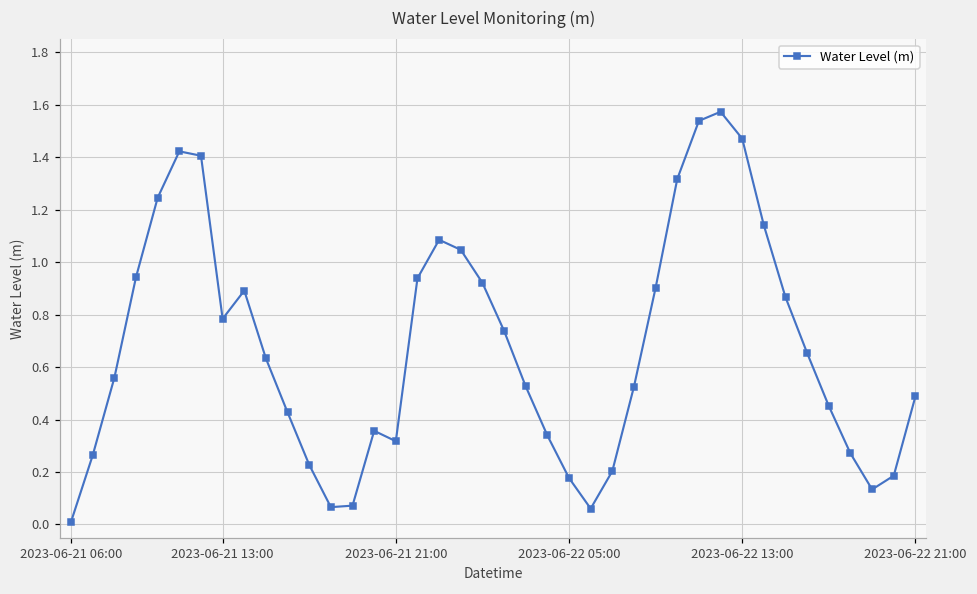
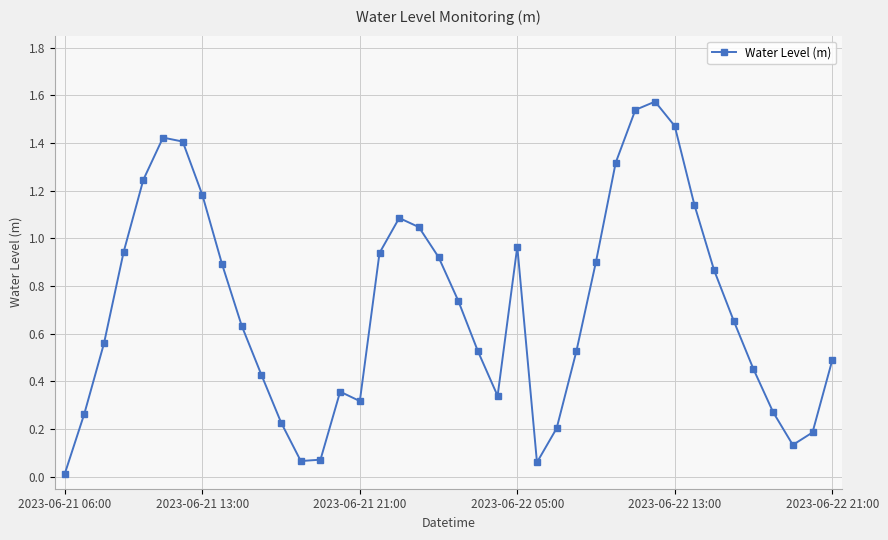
2023-06-21 13:00: 0.78 -> 1.18
2023-06-22 05:00: 0.18 -> 0.97
